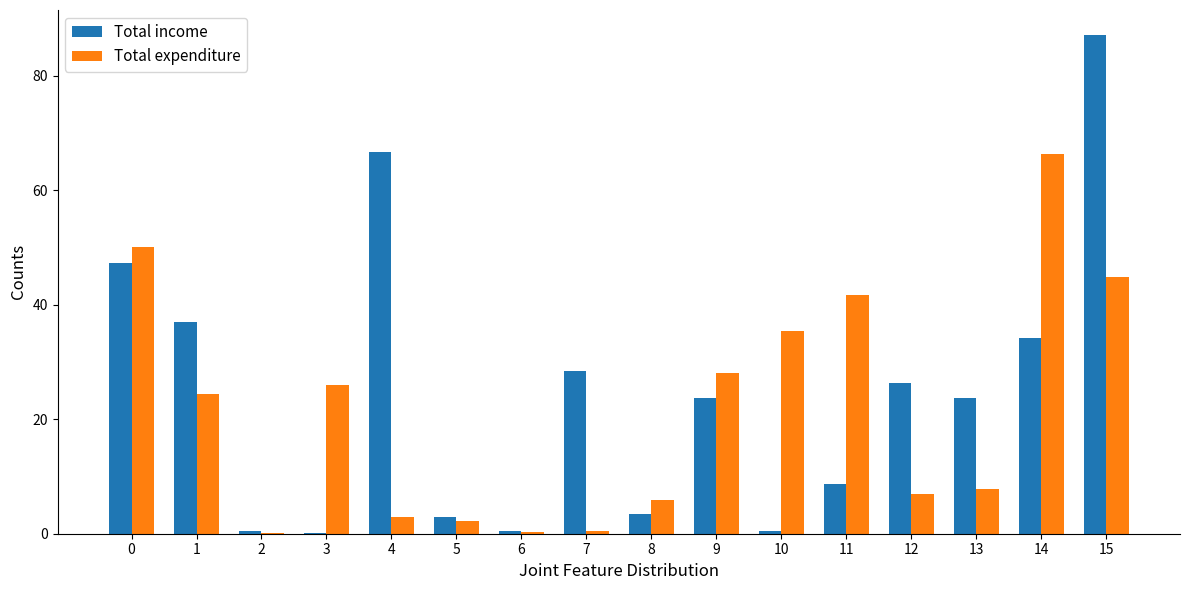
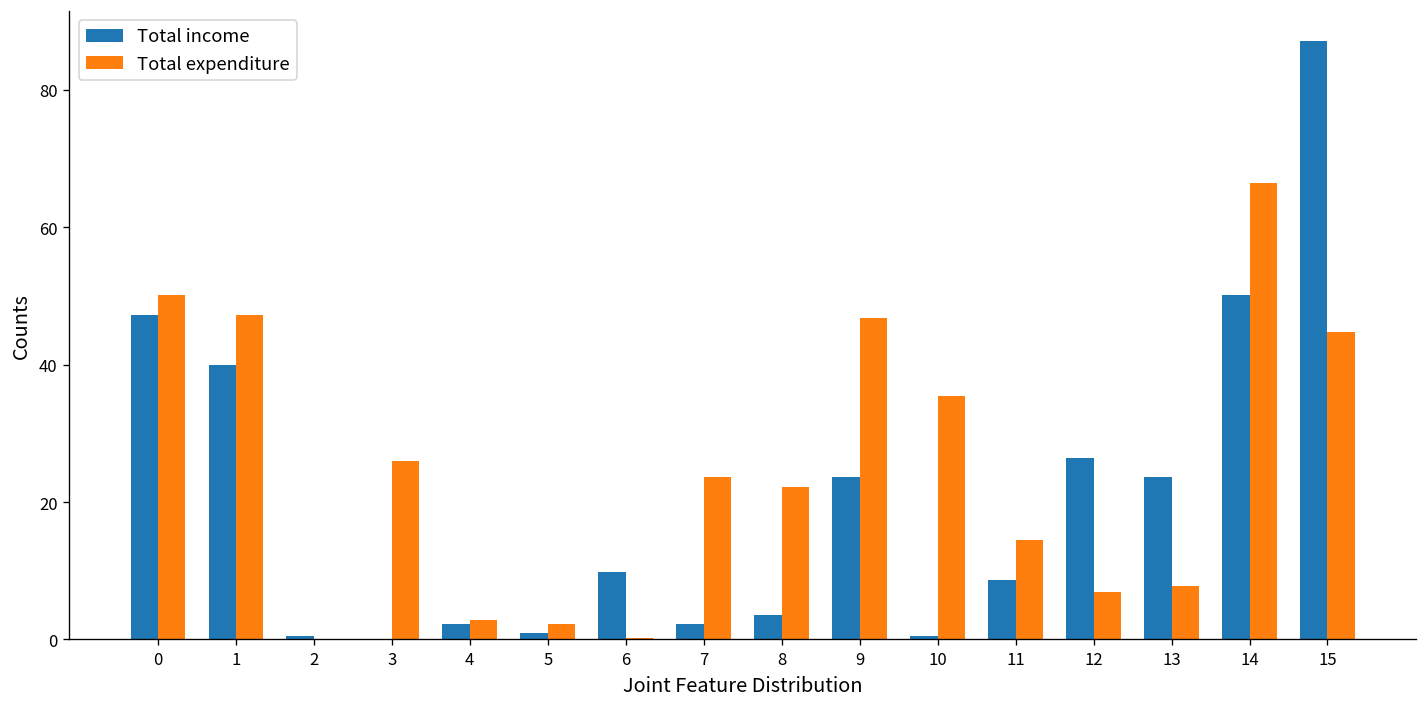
Total income, 1: 37 -> 40
Total expenditure, 1: 24 -> 47
Total income, 4: 67 -> 2
Total income, 5: 3 -> 1
Total income, 6: 0 -> 10
Total income, 7: 28 -> 2
Total expenditure, 7: 0 -> 24
Total expenditure, 8: 6 -> 22
Total expenditure, 9: 28 -> 47
Total expenditure, 11: 42 -> 14
Total income, 14: 34 -> 50
